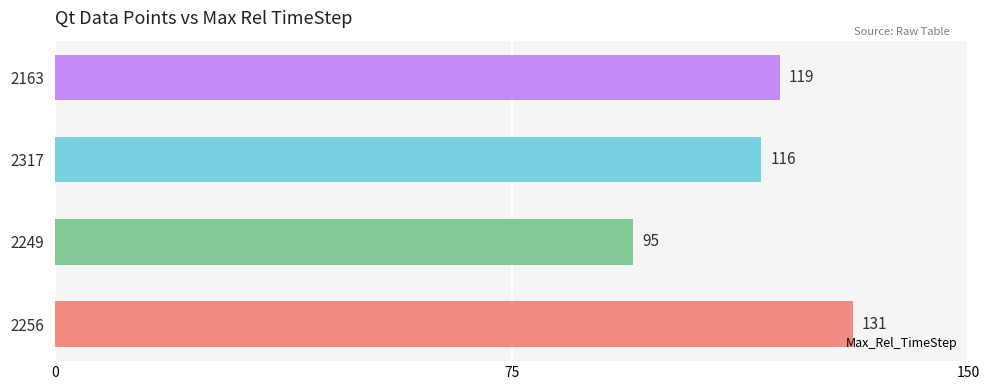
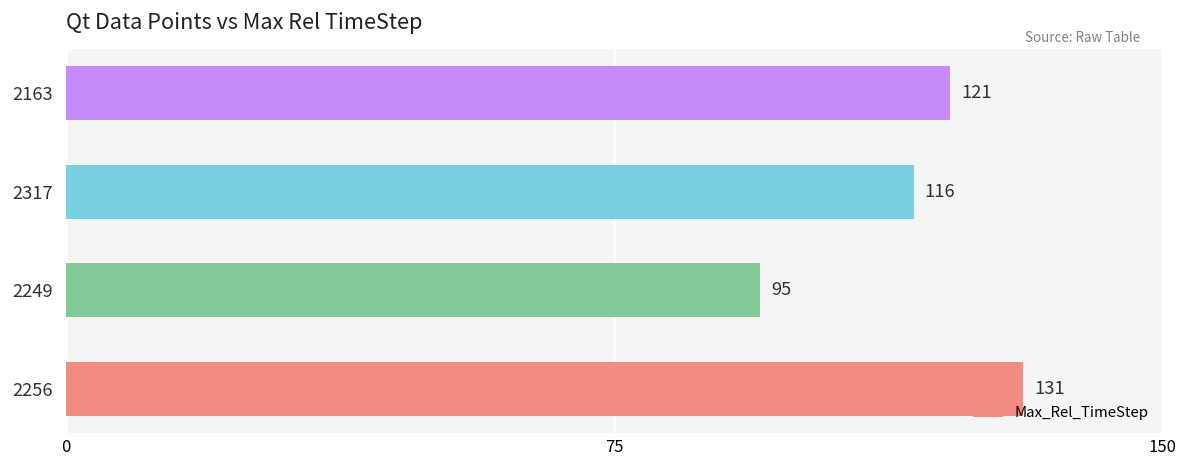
2163: 119 -> 121
